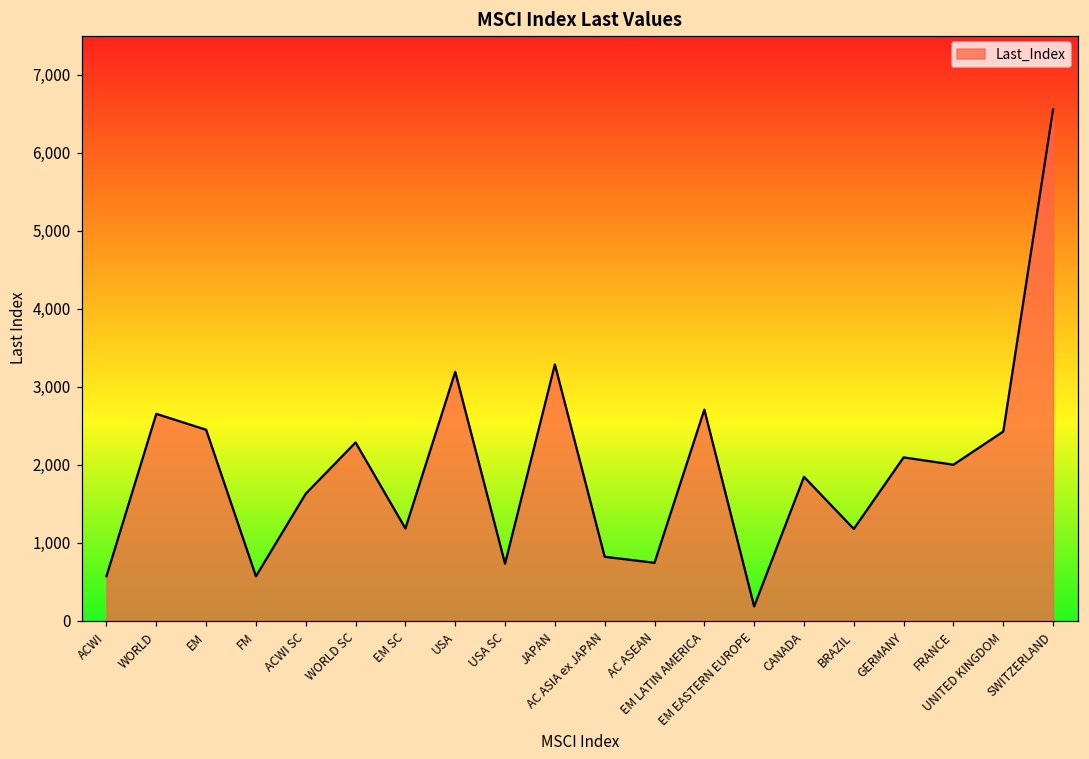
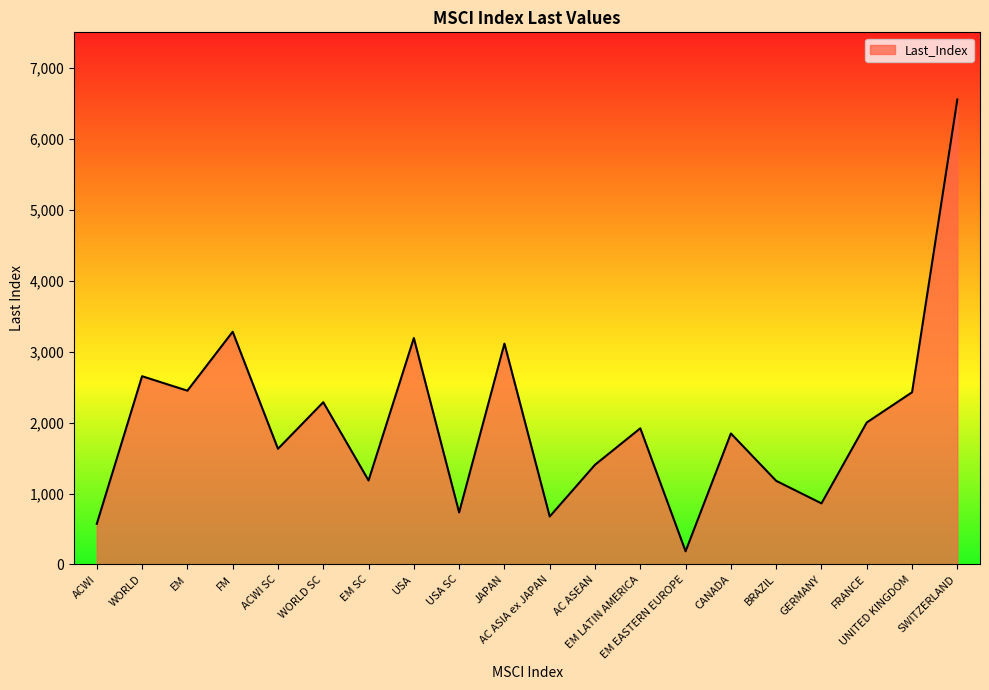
FM: 600 -> 3,300
JAPAN: 3,300 -> 3,100
AC ASIA ex JAPAN: 800 -> 700
AC ASEAN: 700 -> 1,400
EM LATIN AMERICA: 2,700 -> 1,900
GERMANY: 2,100 -> 900
